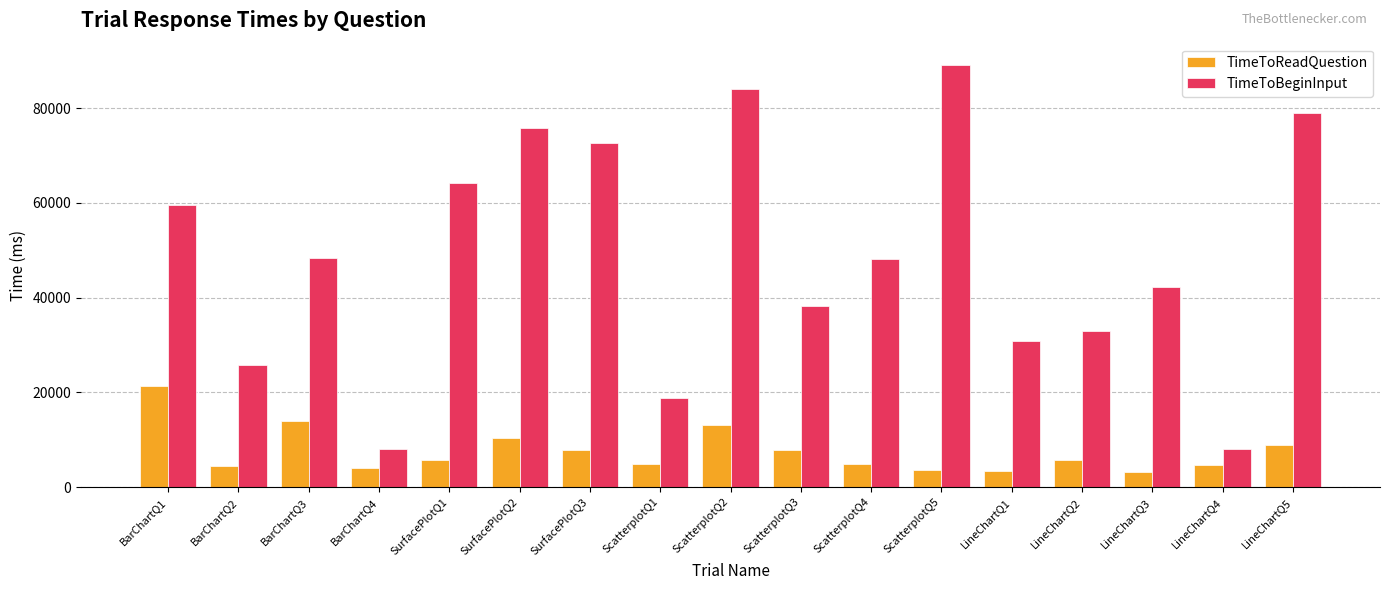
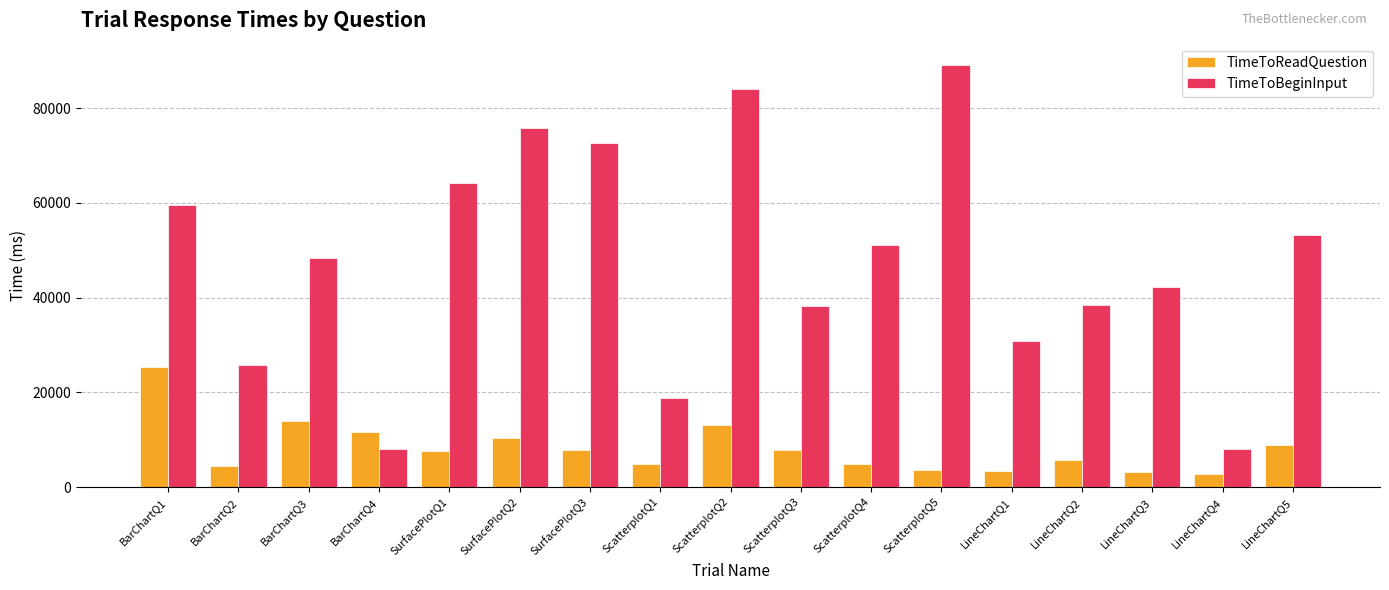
TimeToReadQuestion, BarChartQ1: 21000 -> 25000
TimeToReadQuestion, BarChartQ4: 4000 -> 12000
TimeToReadQuestion, SurfacePlotQ1: 6000 -> 8000
TimeToBeginInput, ScatterplotQ4: 48000 -> 51000
TimeToBeginInput, LineChartQ2: 33000 -> 38000
TimeToReadQuestion, LineChartQ4: 5000 -> 3000
TimeToBeginInput, LineChartQ5: 79000 -> 53000
